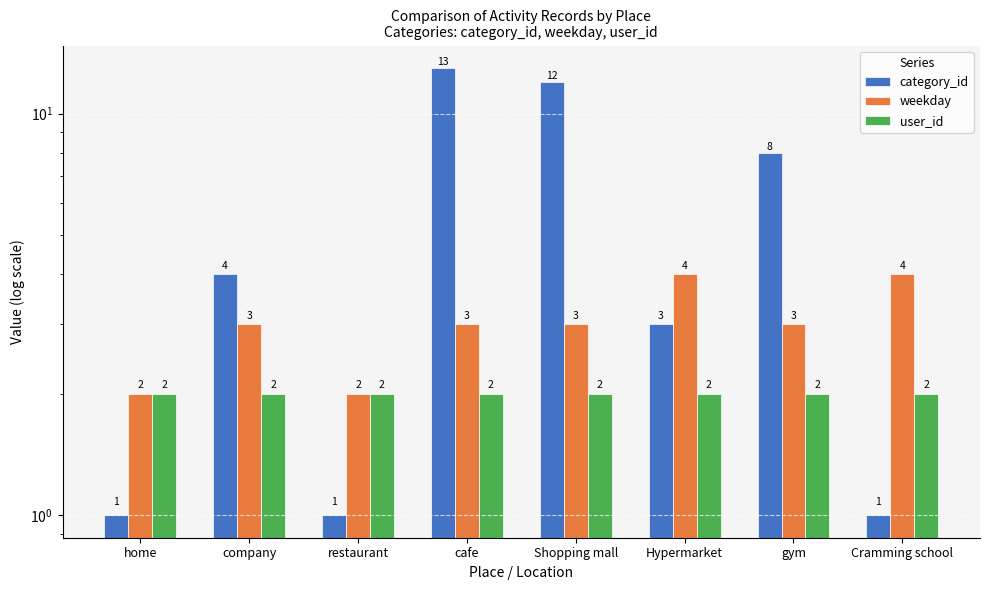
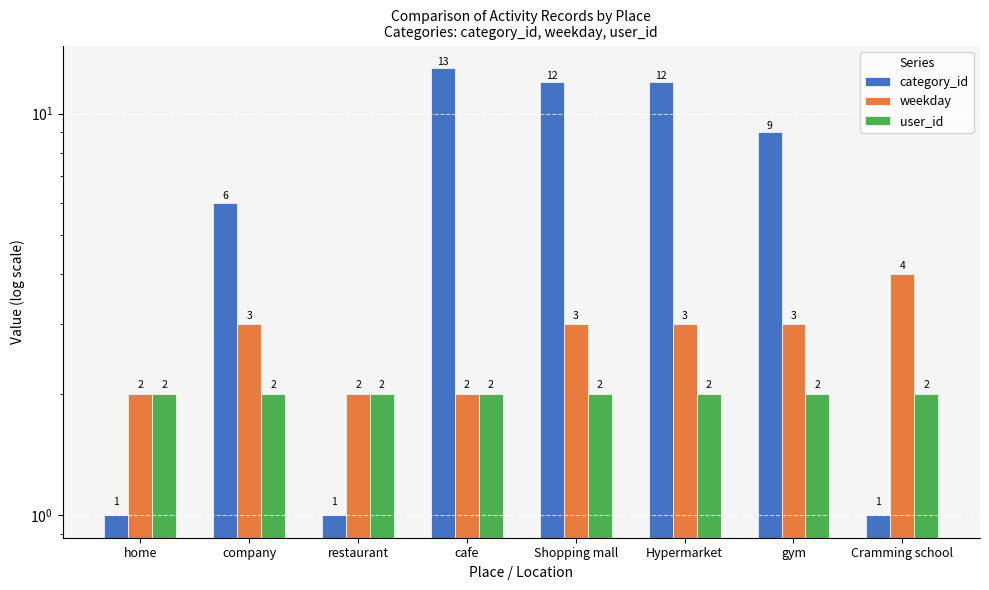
category_id, company: 4 -> 6
weekday, cafe: 3 -> 2
category_id, Hypermarket: 3 -> 12
weekday, Hypermarket: 4 -> 3
category_id, gym: 8 -> 9
